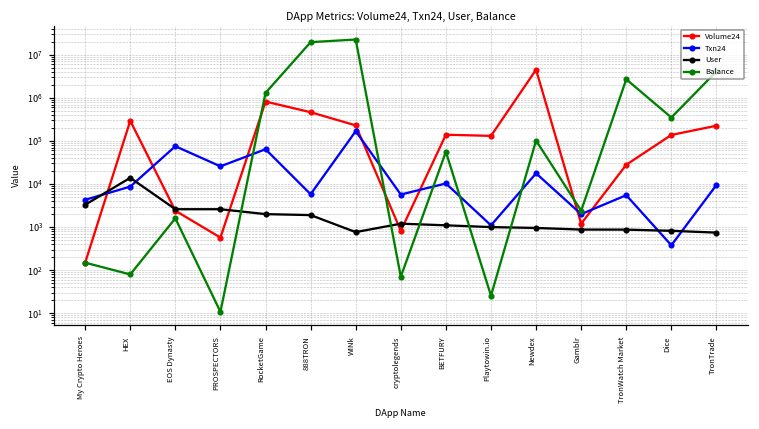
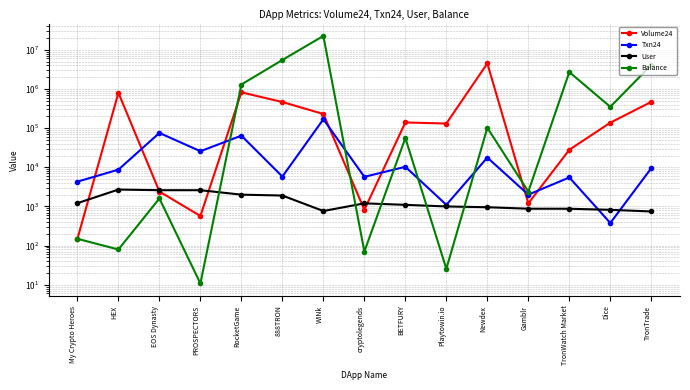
User, My Crypto Heroes: 3000 -> 1200
Volume24, HEX: 300000 -> 800000
User, HEX: 14000 -> 3000
Balance, 888TRON: 20000000 -> 6000000
Volume24, TronTrade: 200000 -> 500000
